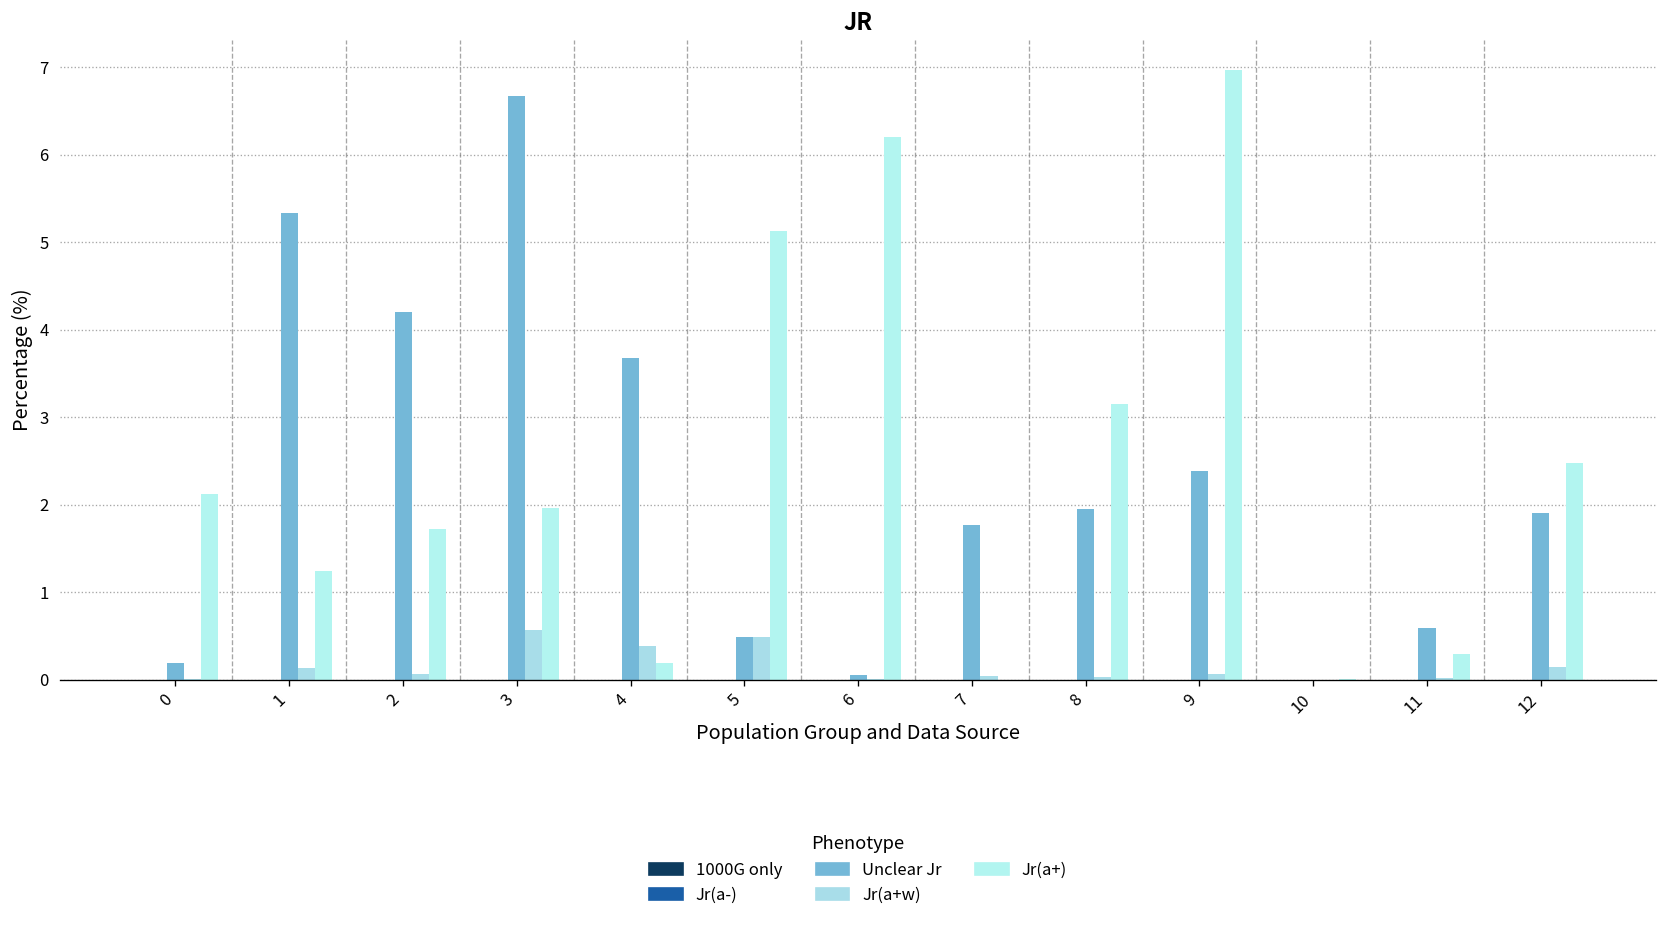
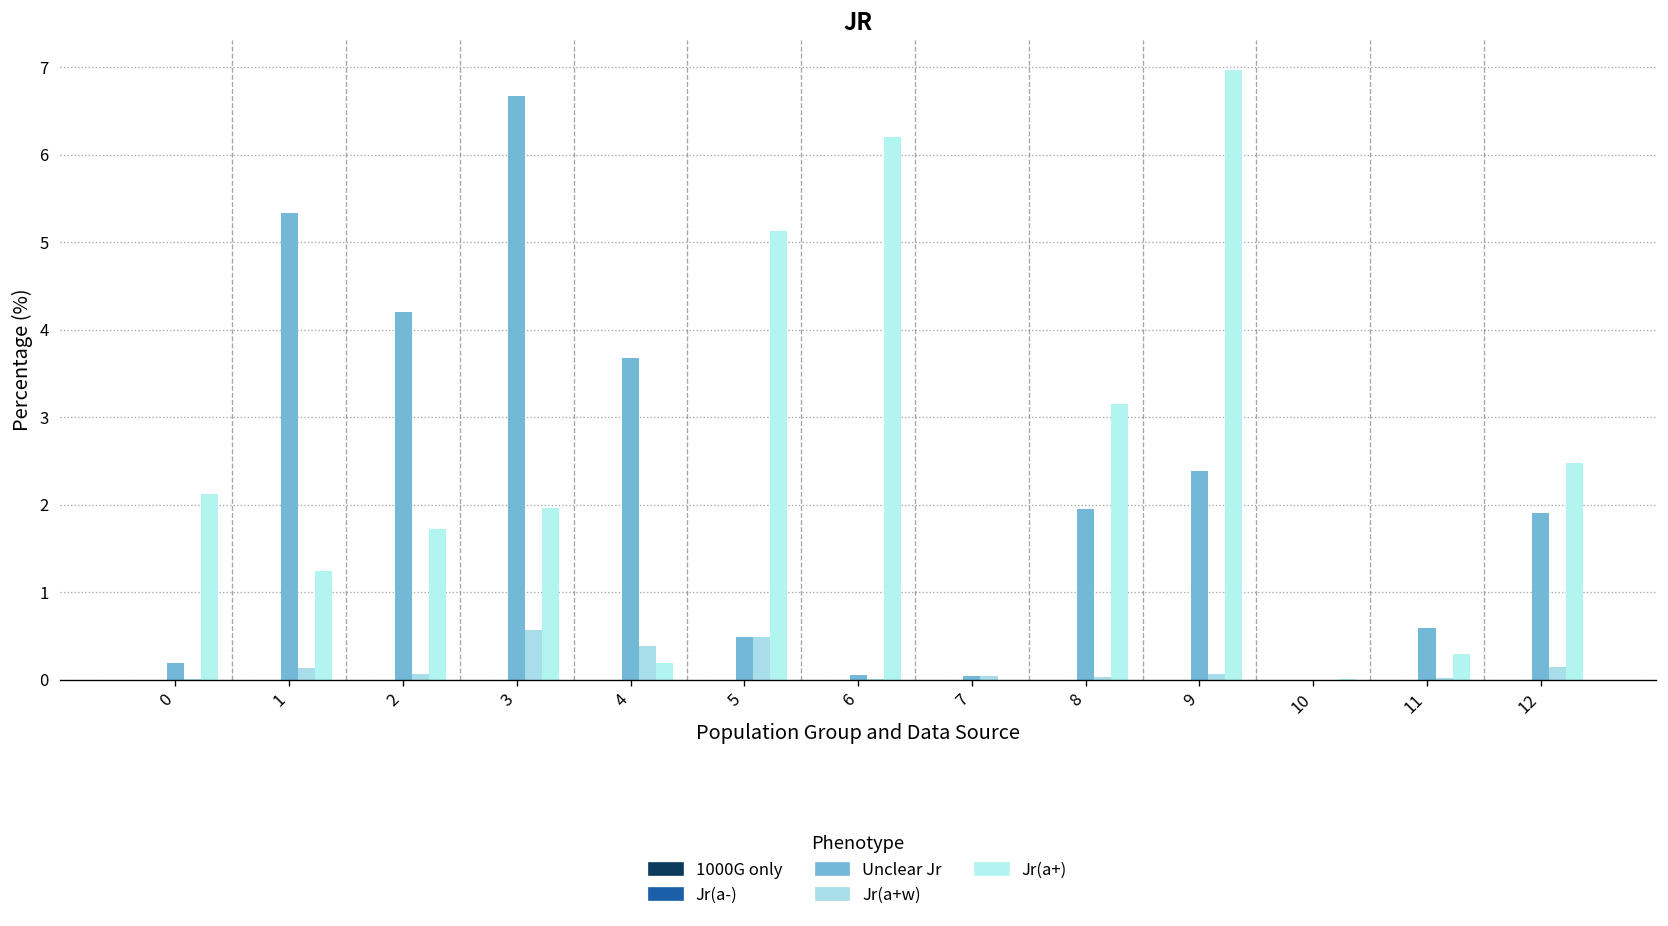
Unclear Jr, 7: 1.8 -> 0.0
